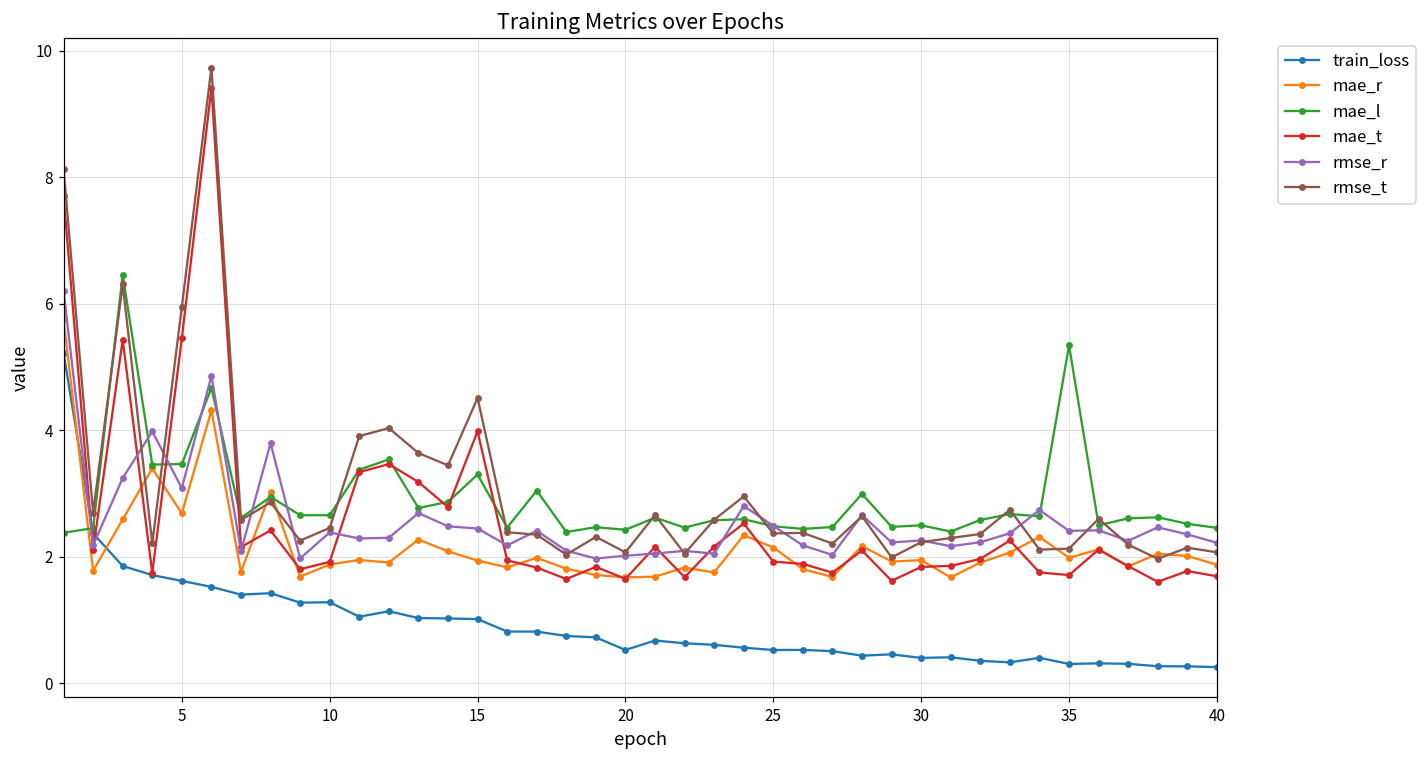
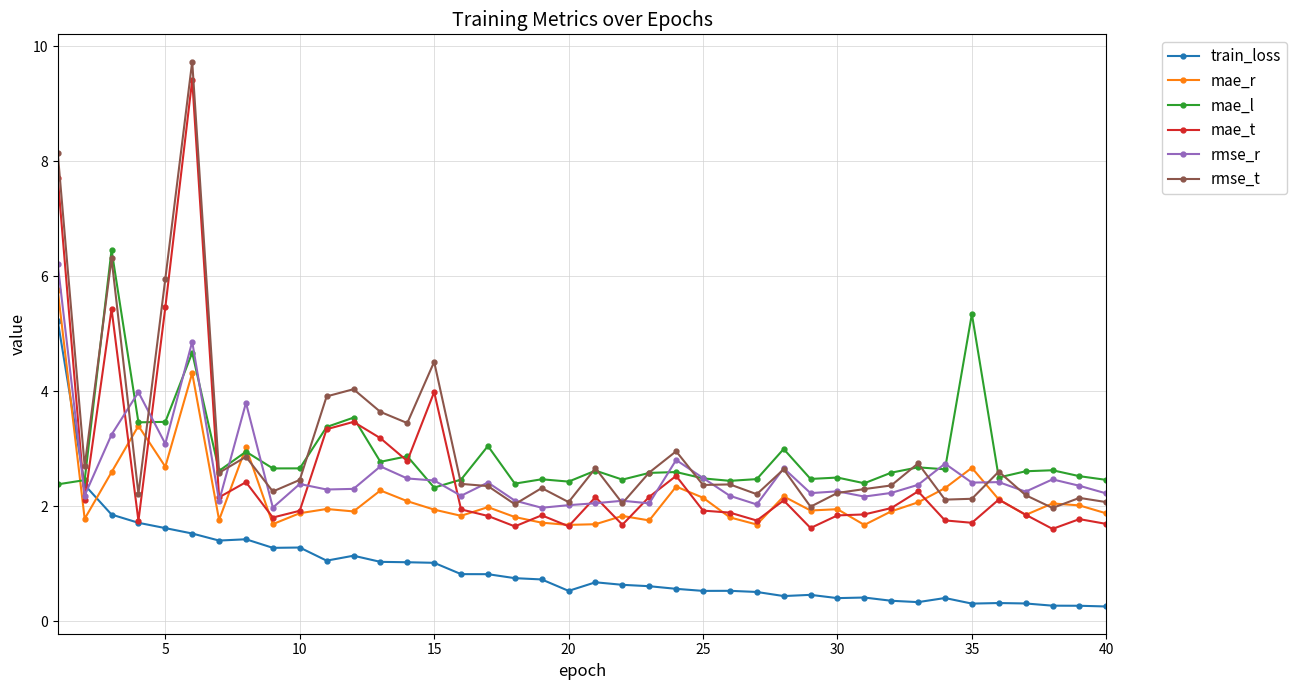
mae_l, 15: 3.3 -> 2.3
mae_r, 35: 2.0 -> 2.7
